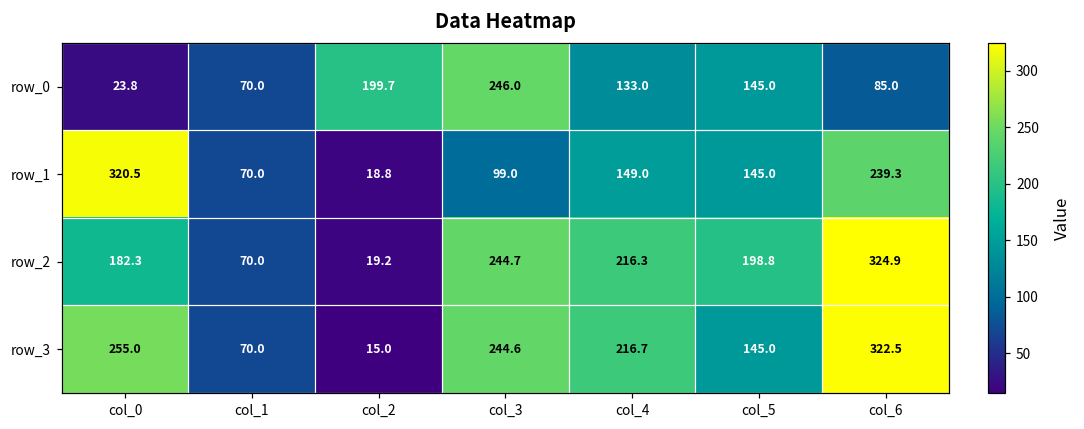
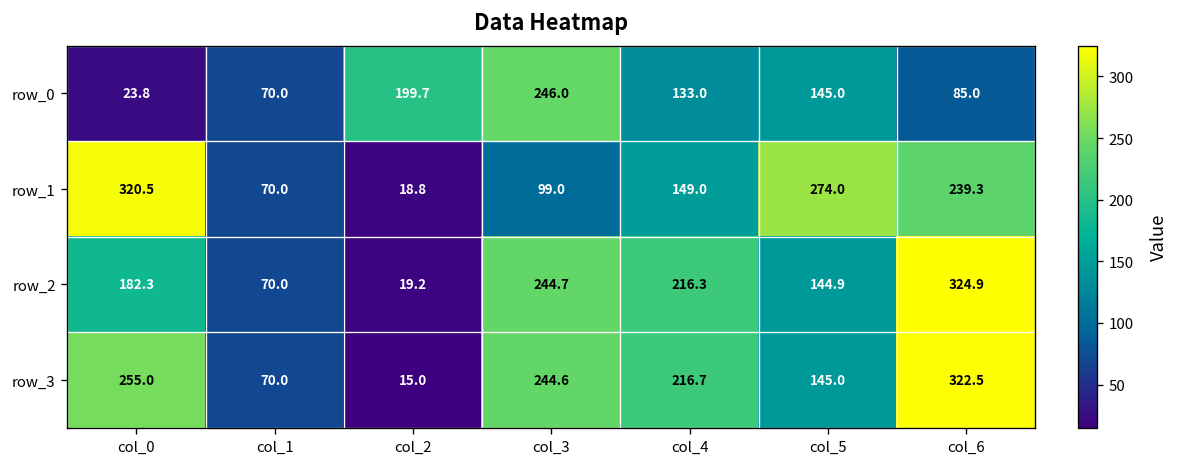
row_1, col_5: 145.0 -> 274.0
row_2, col_5: 198.8 -> 144.9
